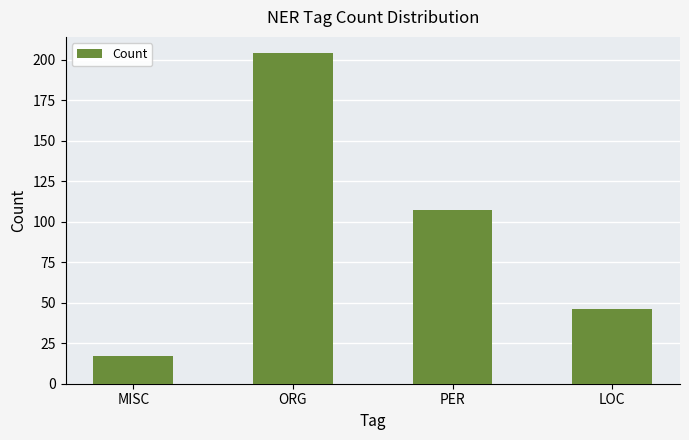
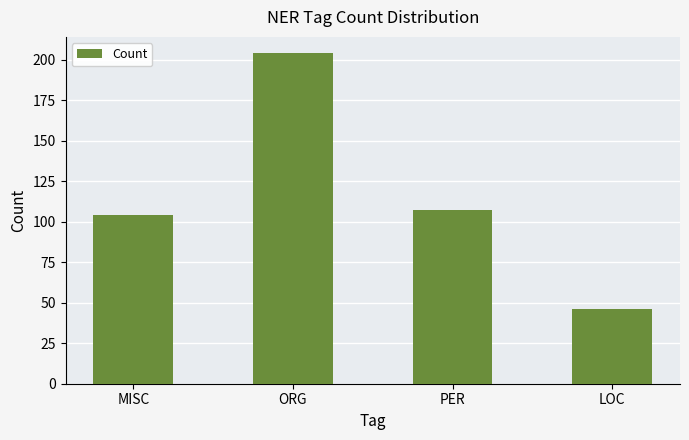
MISC: 17 -> 104
